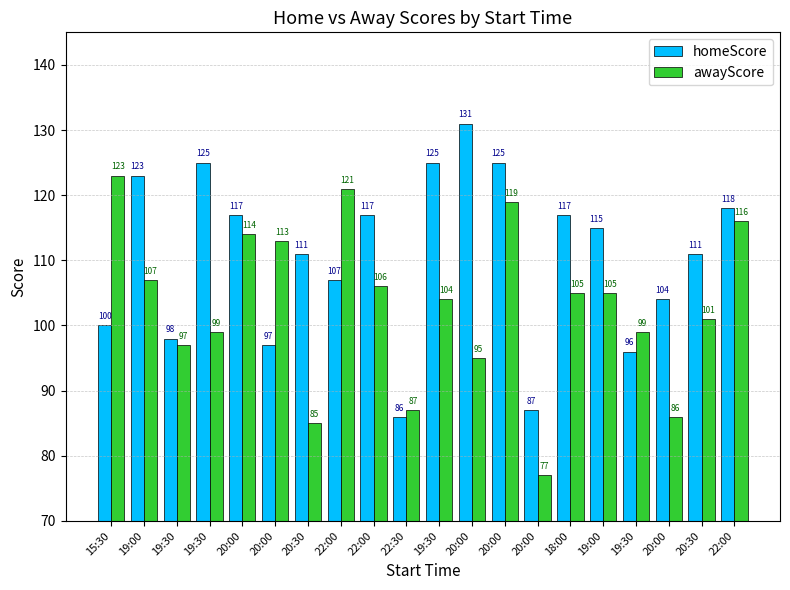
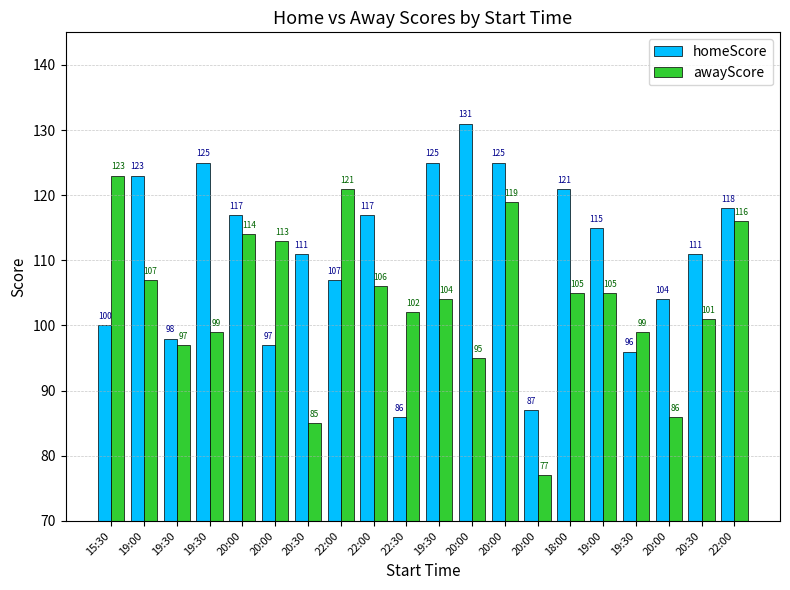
awayScore, 22:30: 87 -> 102
homeScore, 18:00: 117 -> 121
